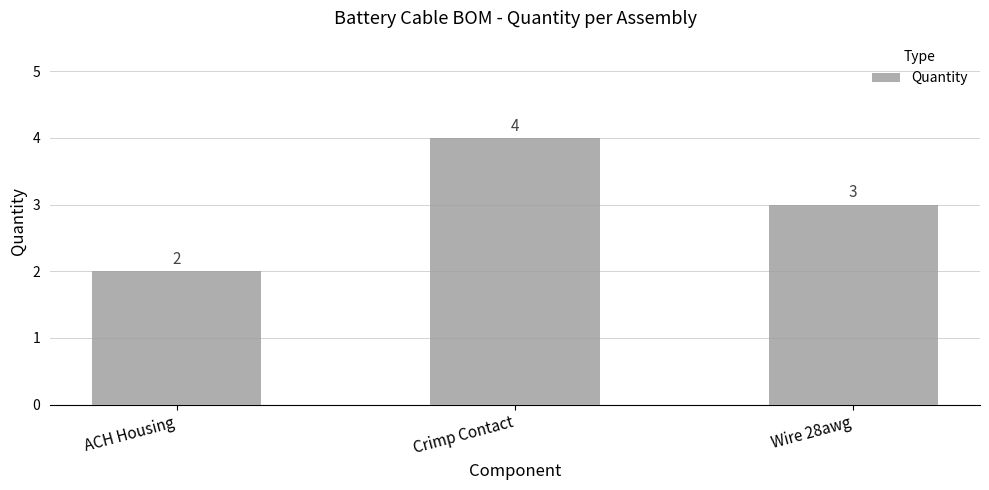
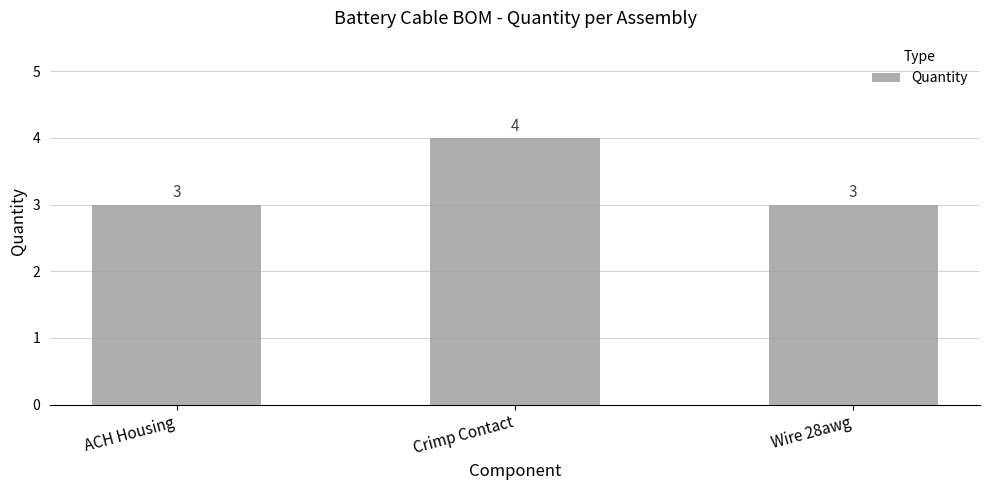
ACH Housing: 2 -> 3
